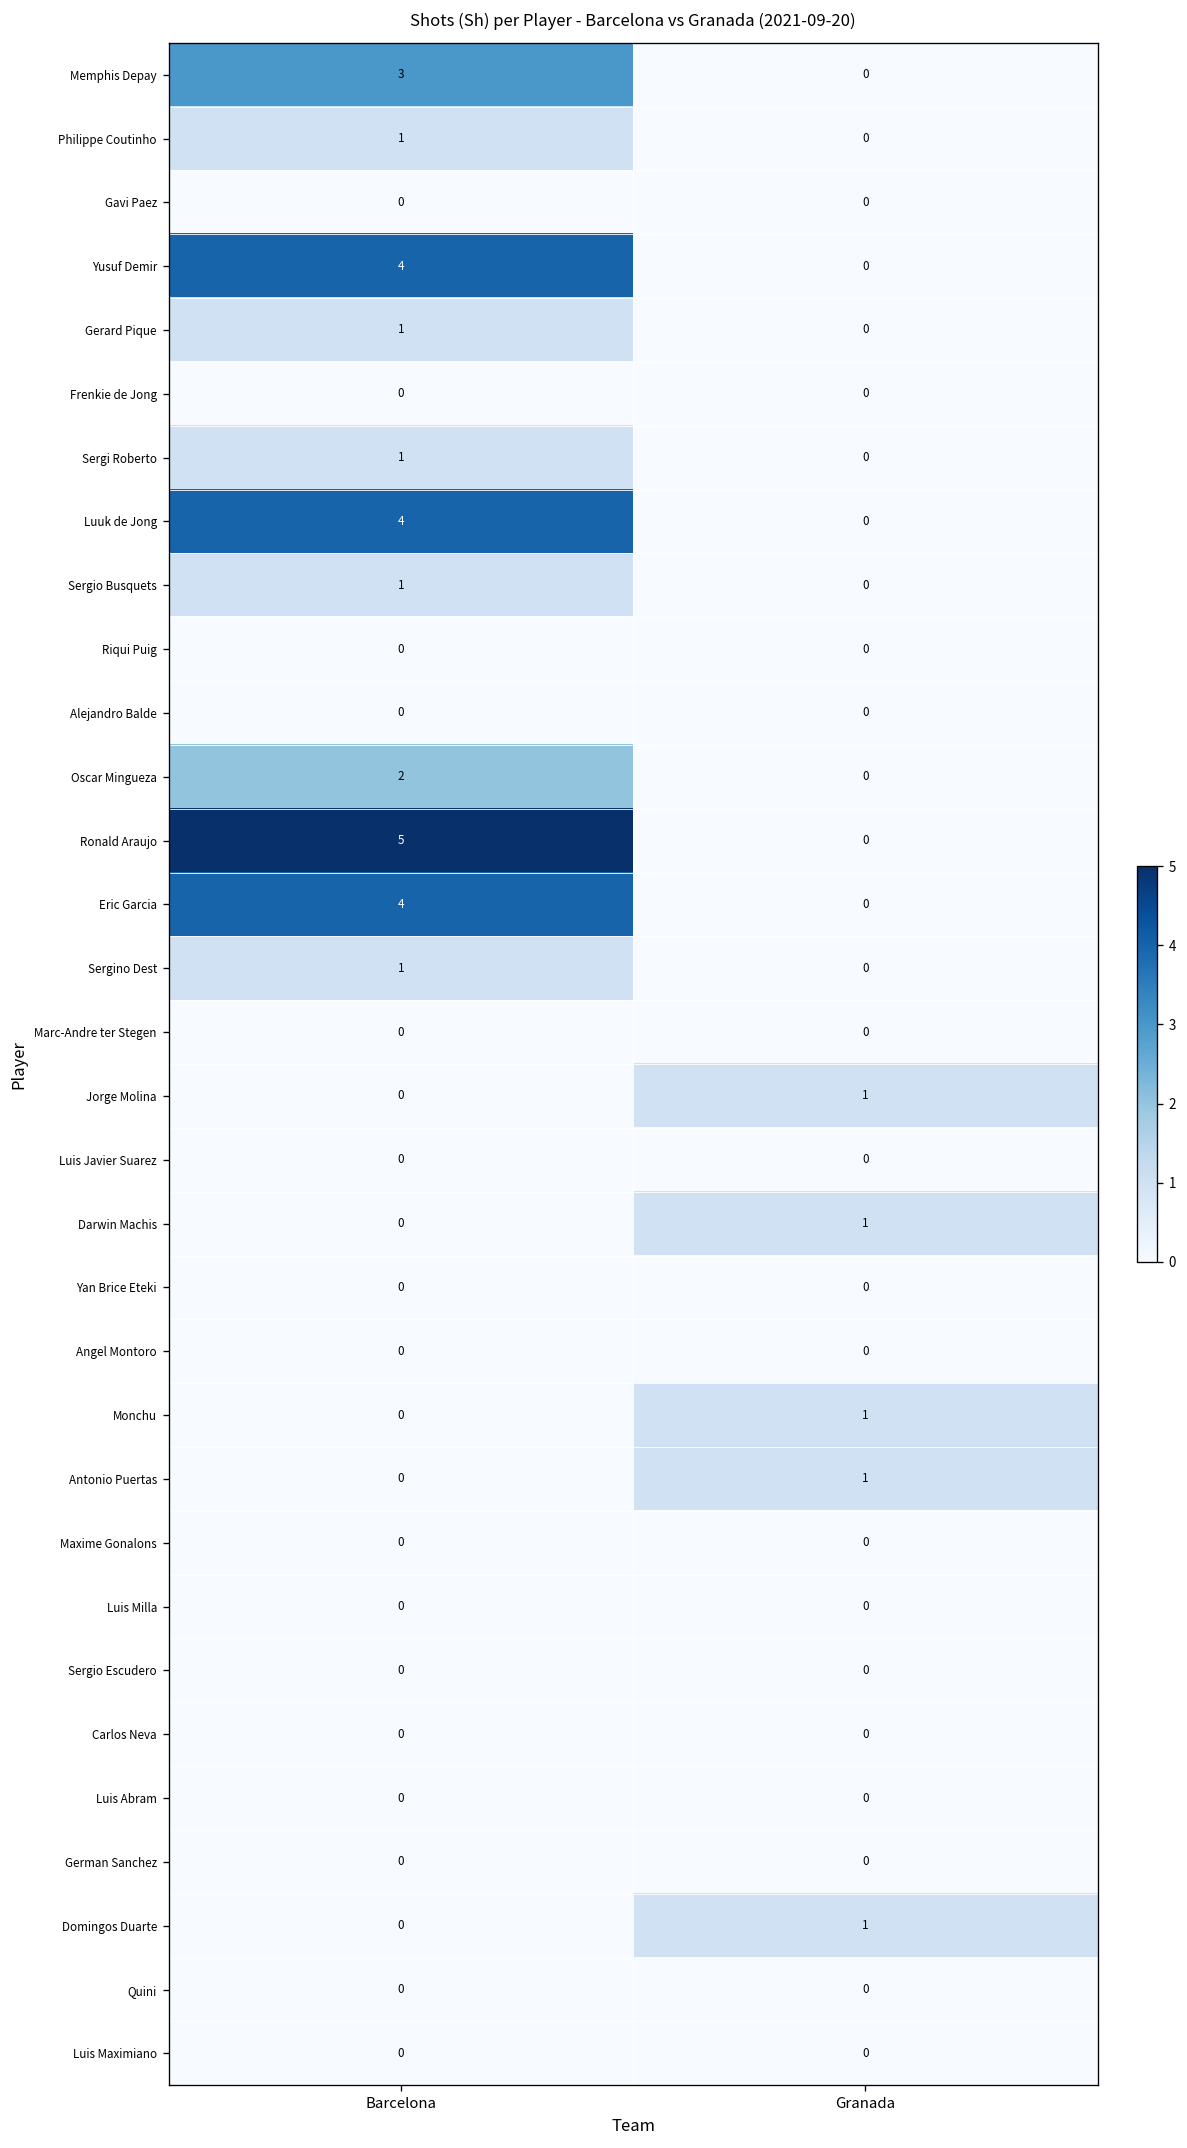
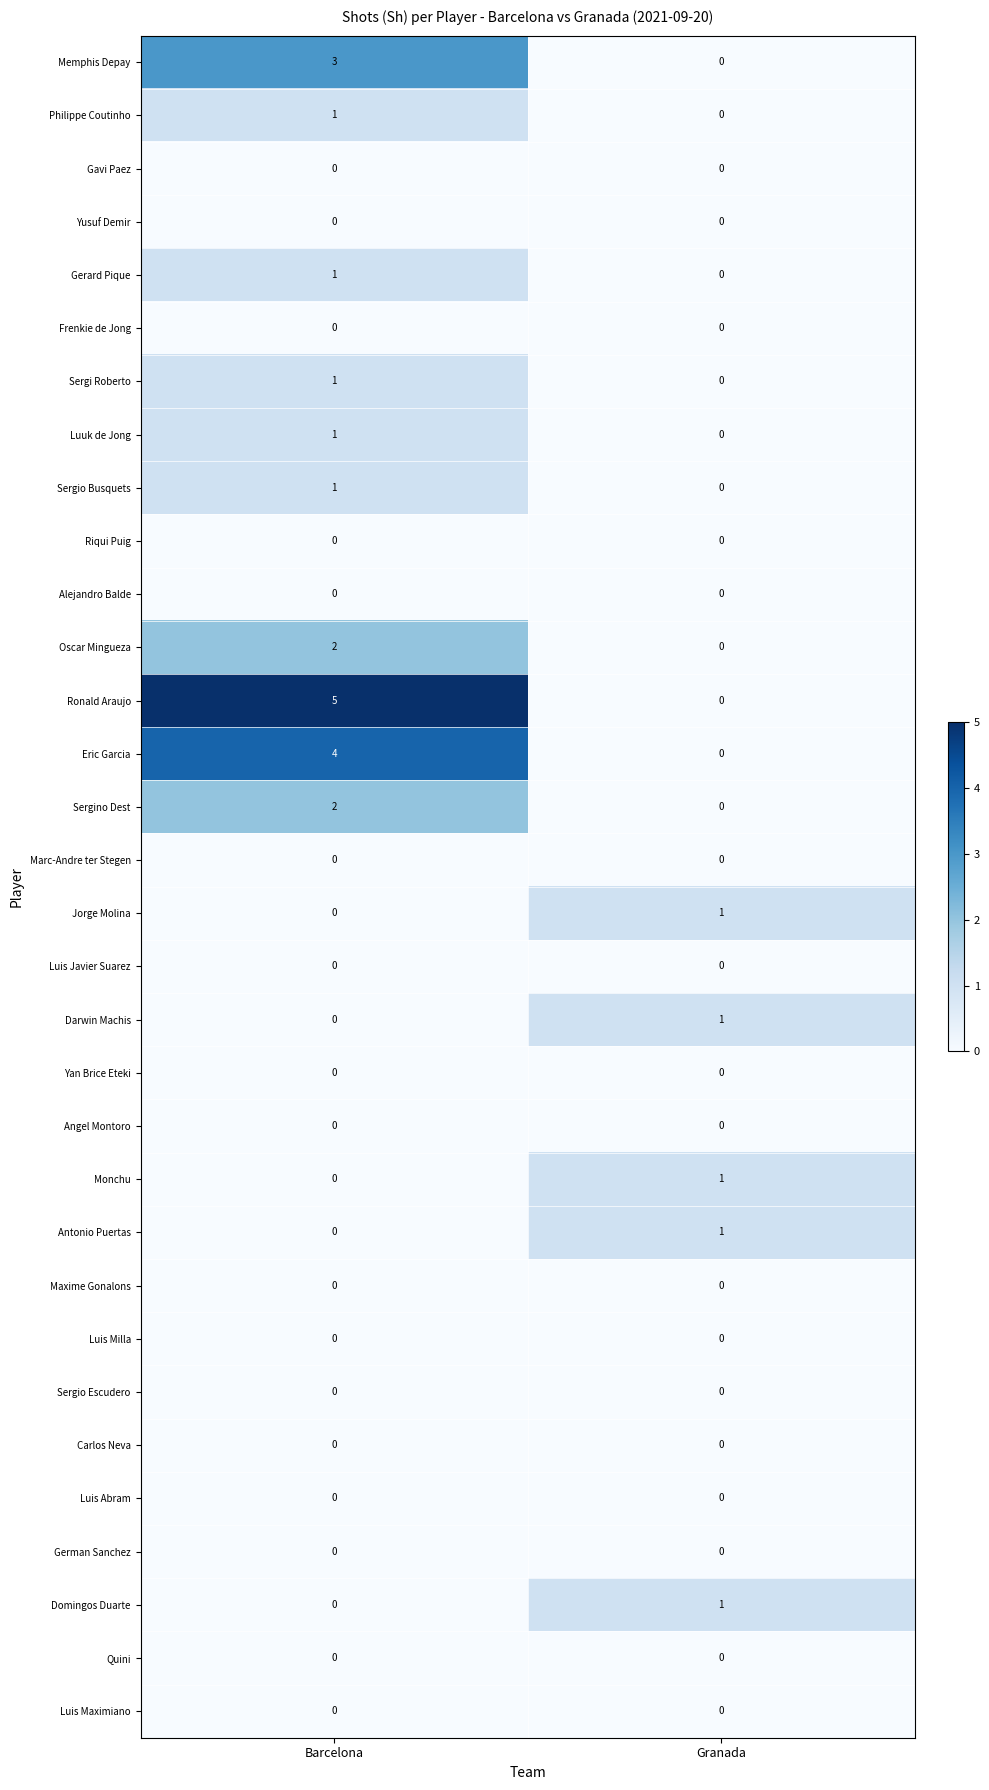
Yusuf Demir, Barcelona: 4 -> 0
Luuk de Jong, Barcelona: 4 -> 1
Sergino Dest, Barcelona: 1 -> 2
